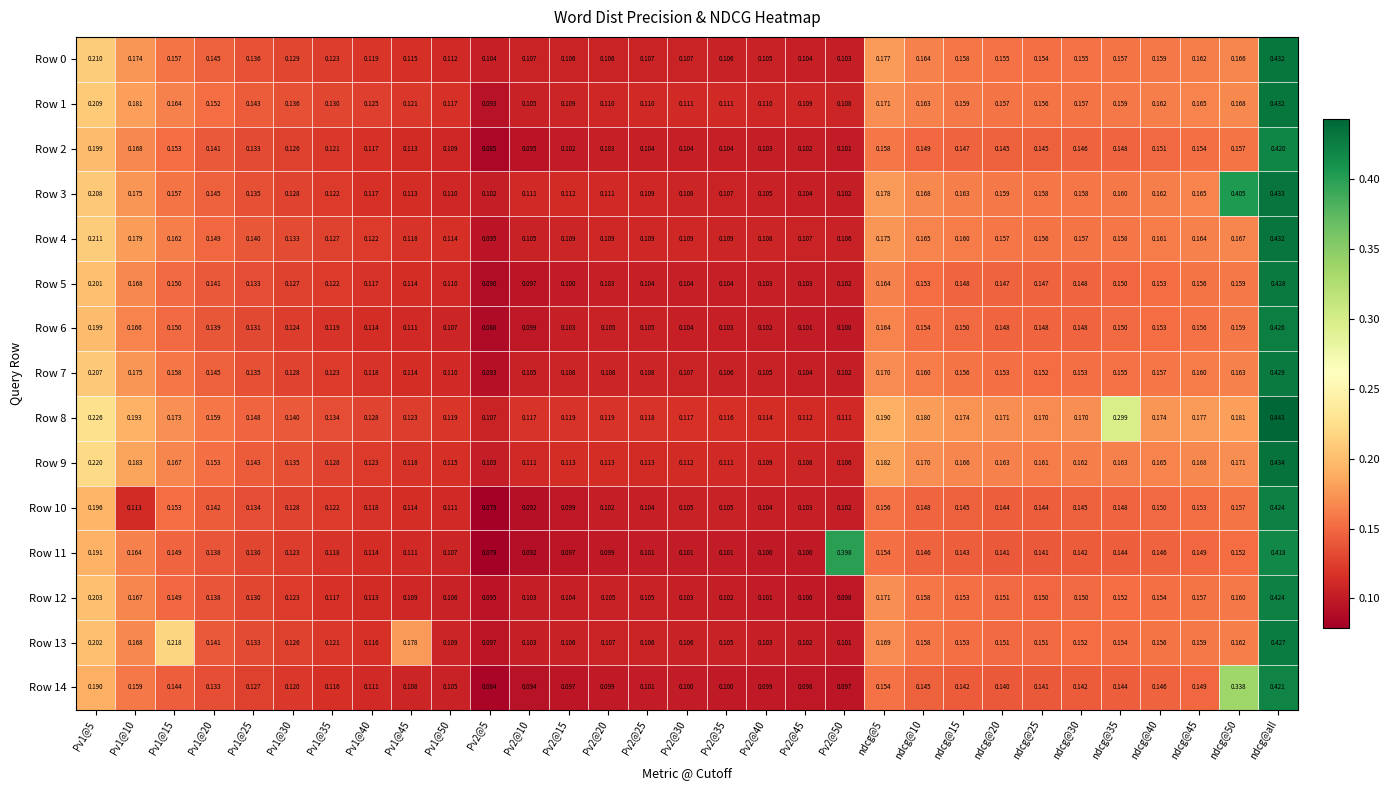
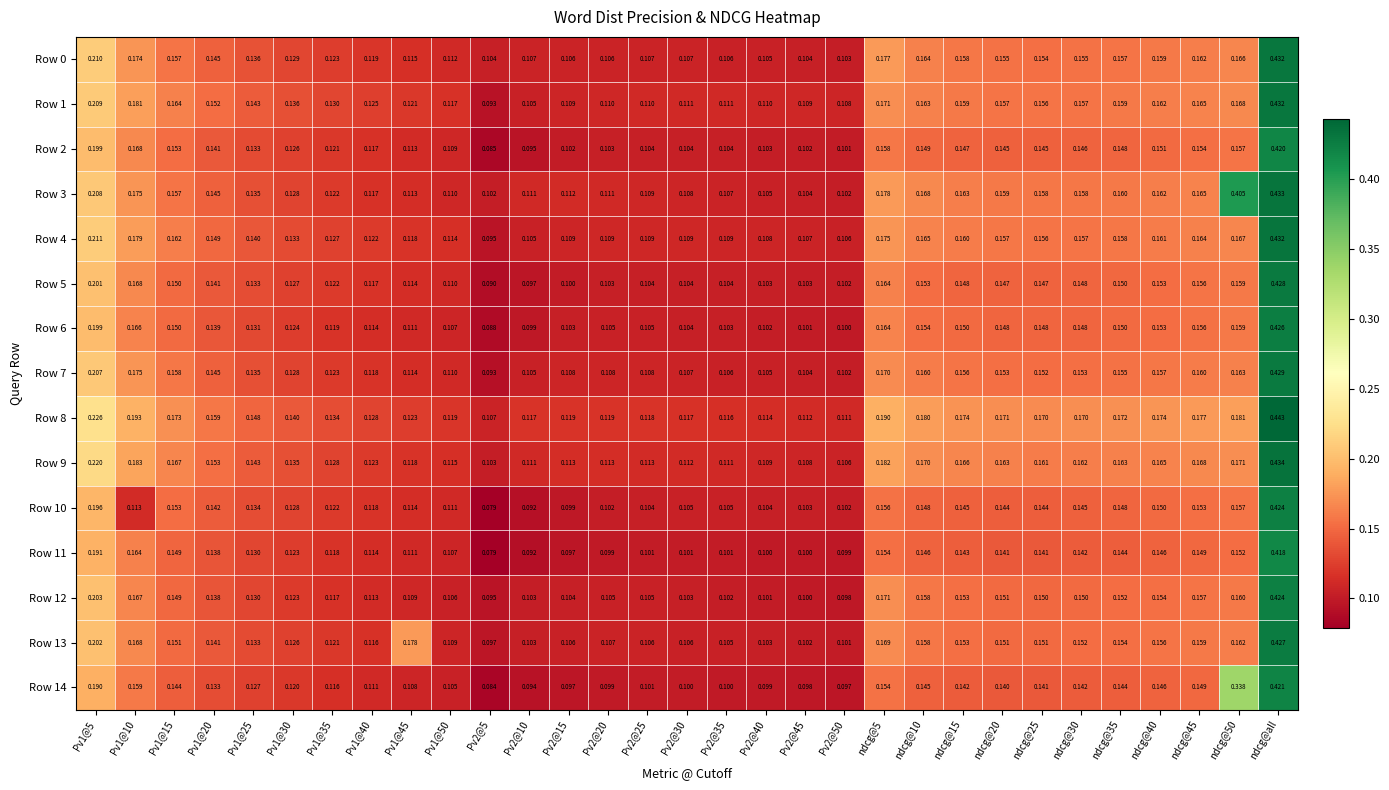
Row 8, ndcg@35: 0.299 -> 0.172
Row 11, Pv2@50: 0.398 -> 0.099
Row 13, Pv1@15: 0.218 -> 0.151
